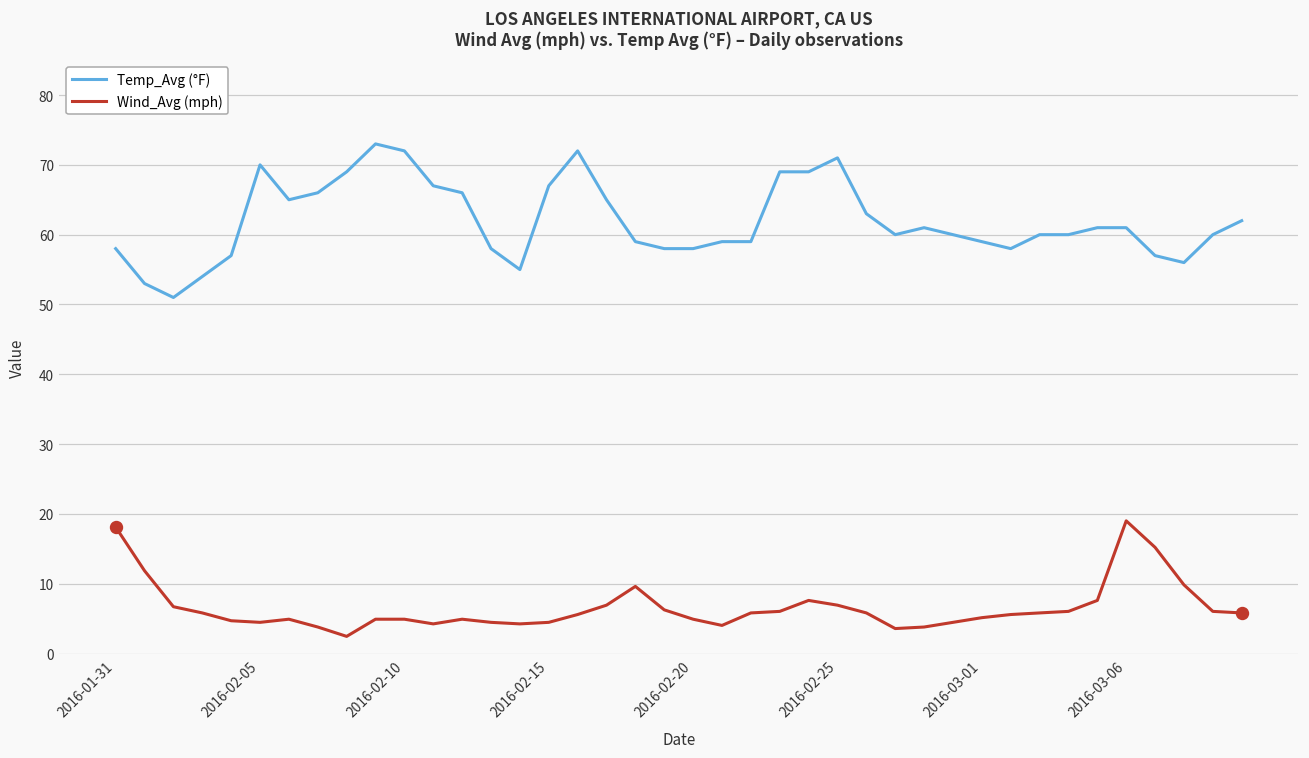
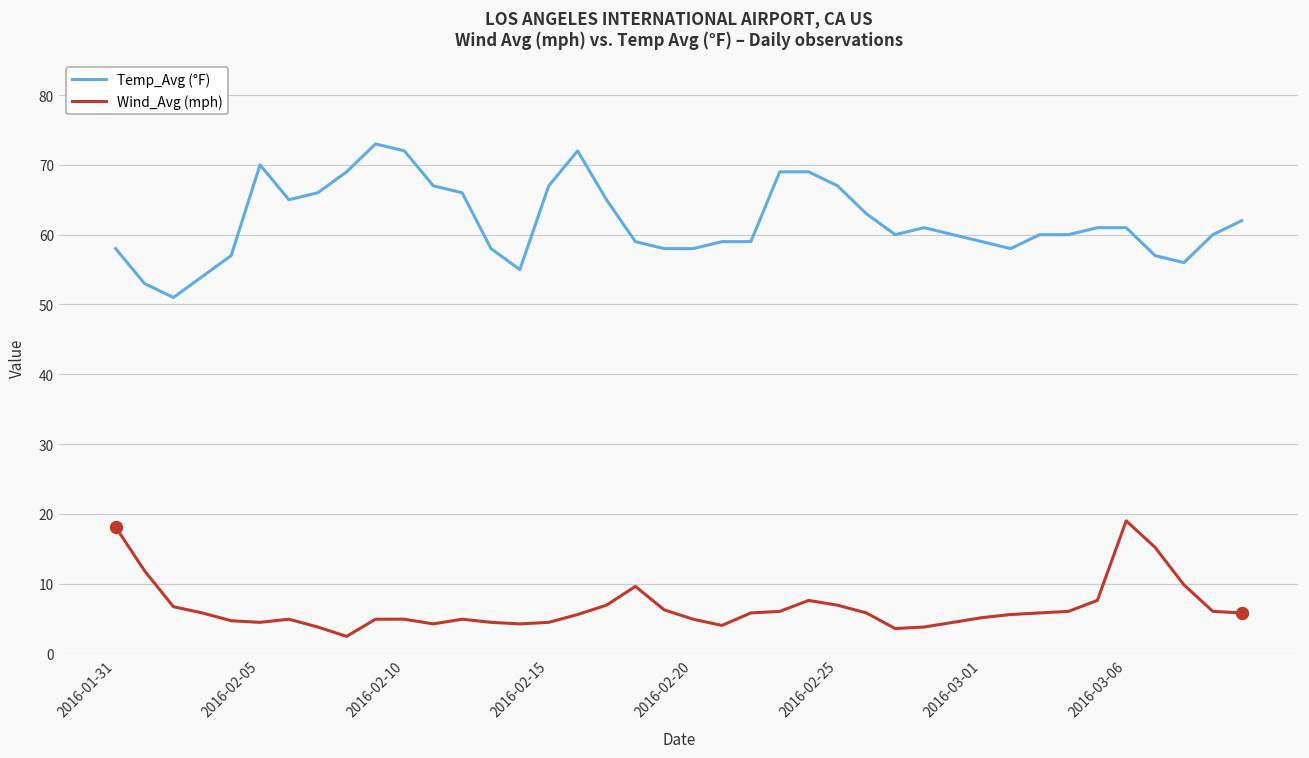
Temp_Avg (°F), 2016-02-25: 71 -> 67
